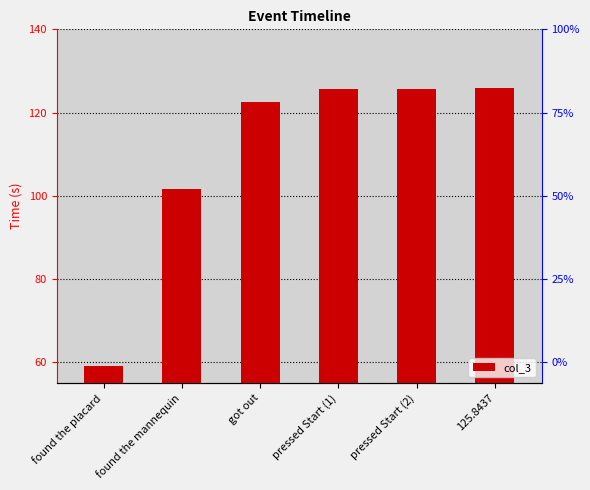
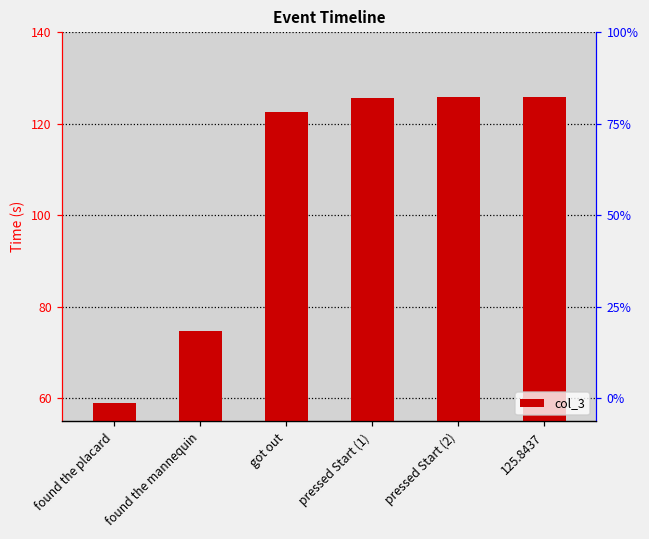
found the mannequin: 102 -> 75
